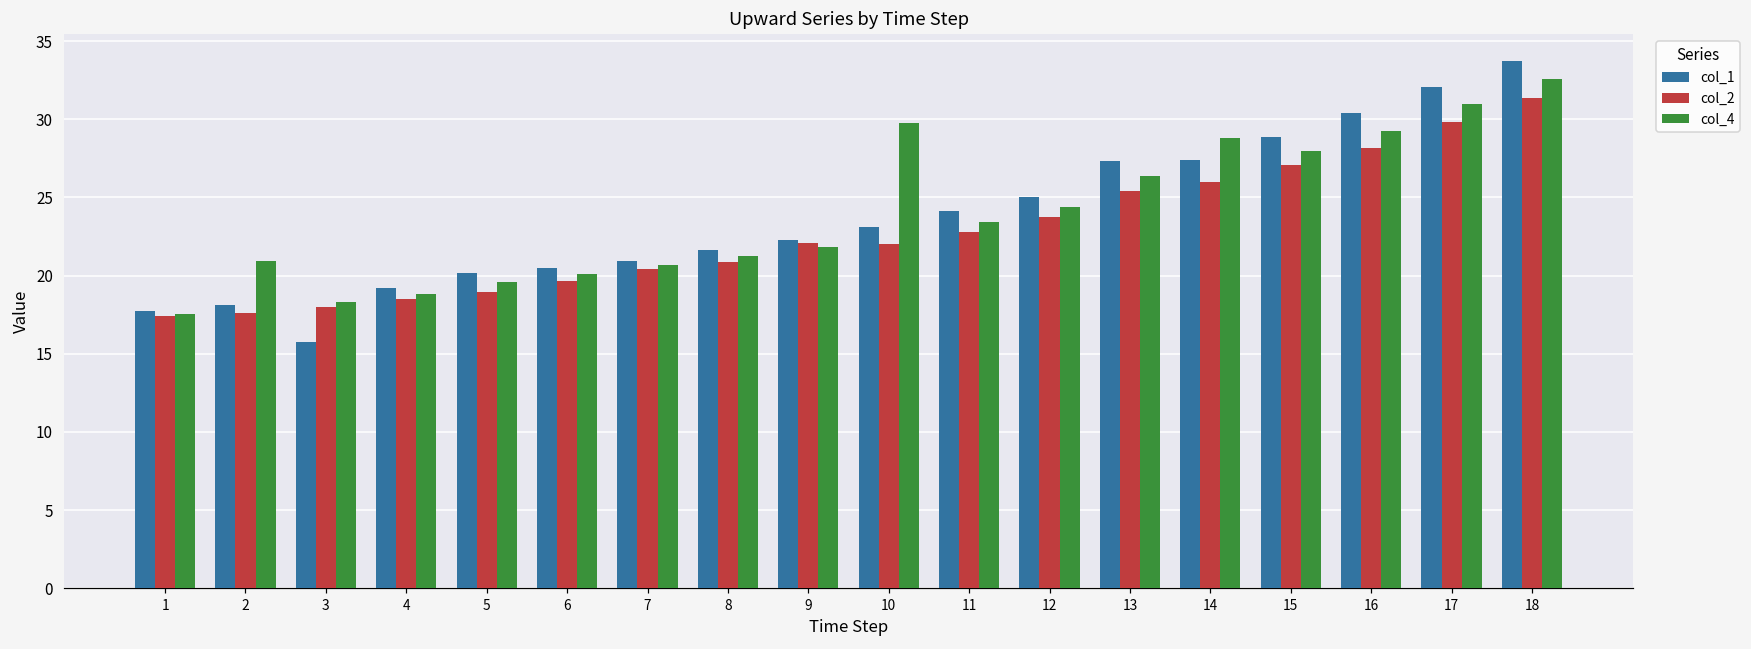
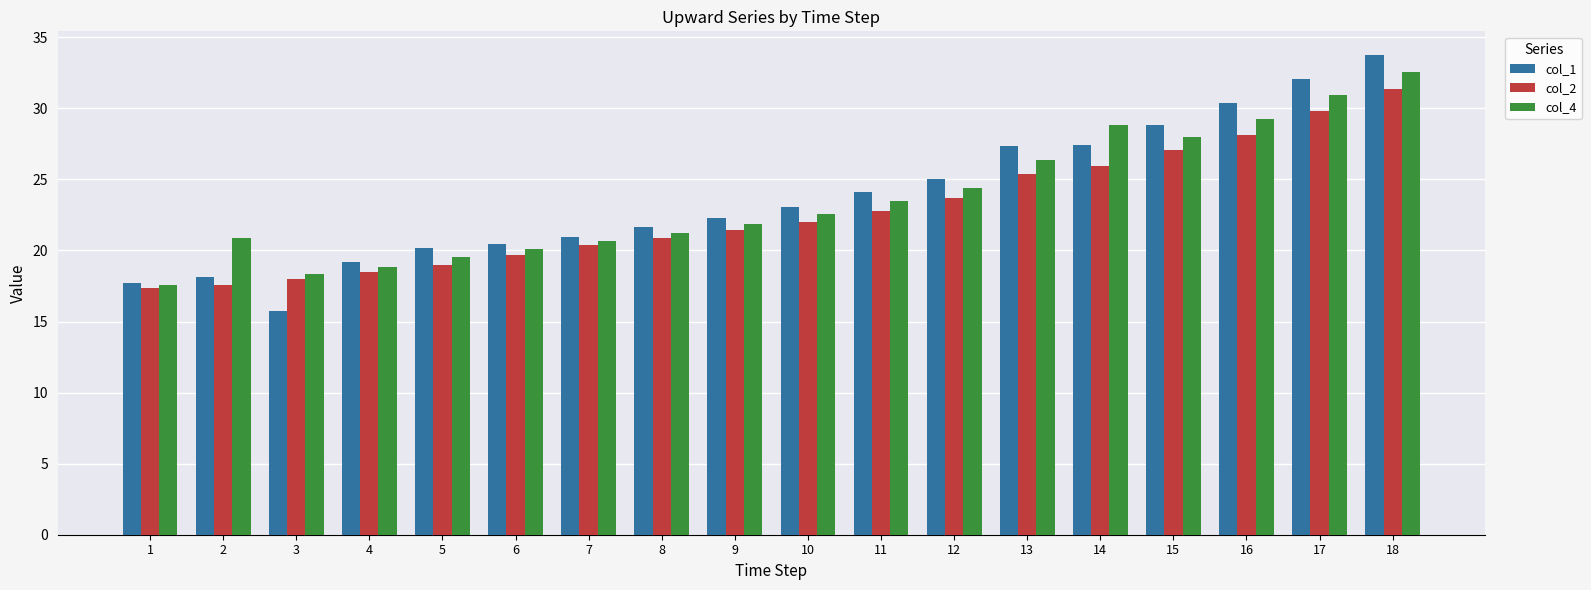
col_2, 9: 22.1 -> 21.4
col_4, 10: 29.8 -> 22.6
